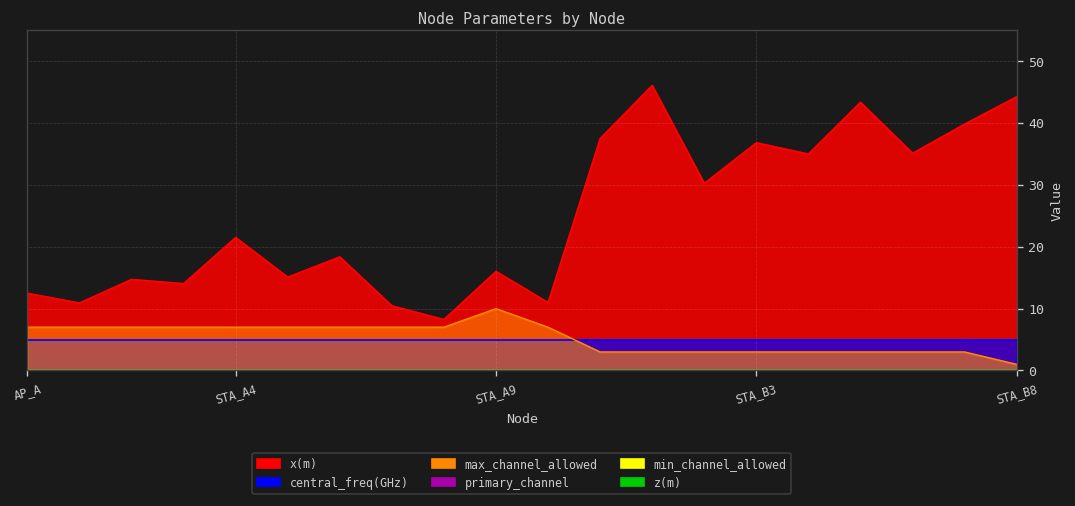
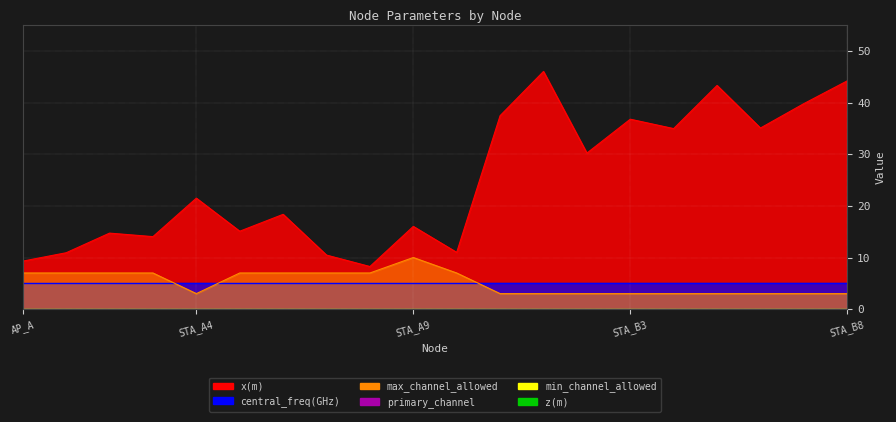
x(m), AP_A: 13 -> 9
max_channel_allowed, STA_A4: 7 -> 3
max_channel_allowed, STA_B8: 1 -> 3
